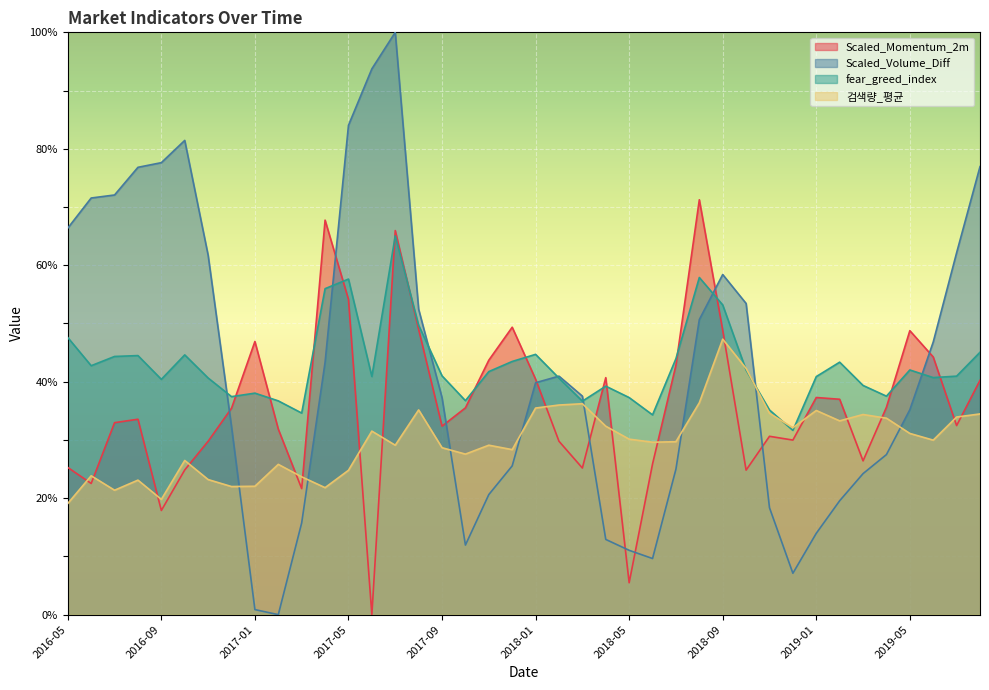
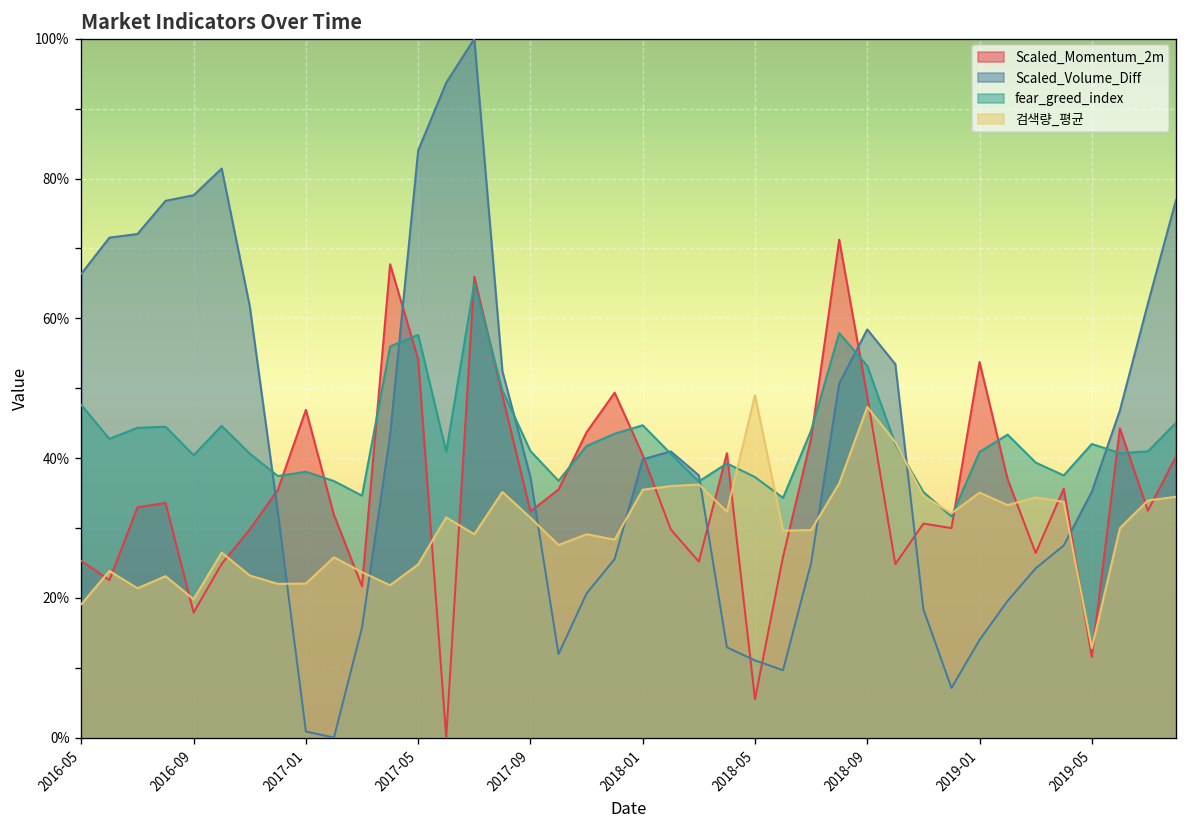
검색량_평균, 2017-09: 29% -> 31%
검색량_평균, 2018-05: 30% -> 49%
Scaled_Momentum_2m, 2019-01: 37% -> 54%
Scaled_Momentum_2m, 2019-05: 49% -> 12%
검색량_평균, 2019-05: 31% -> 13%
